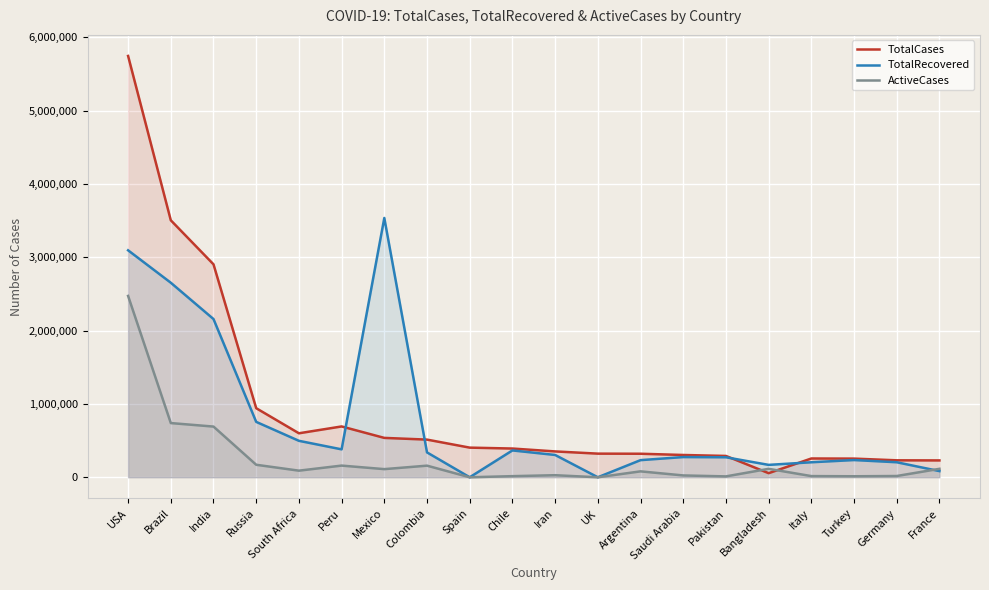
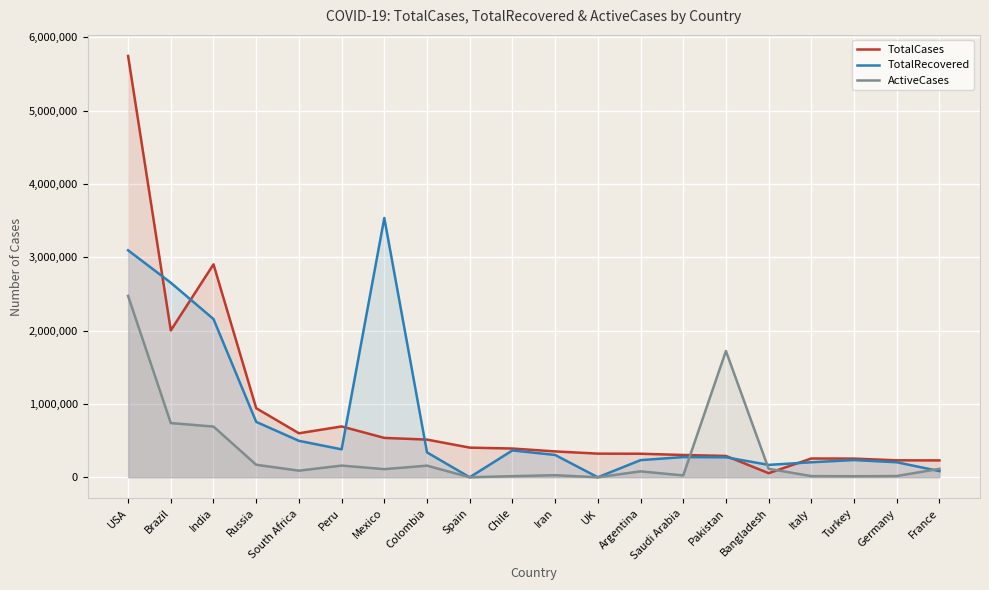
TotalCases, Brazil: 3,500,000 -> 2,000,000
ActiveCases, Pakistan: 0 -> 1,700,000
